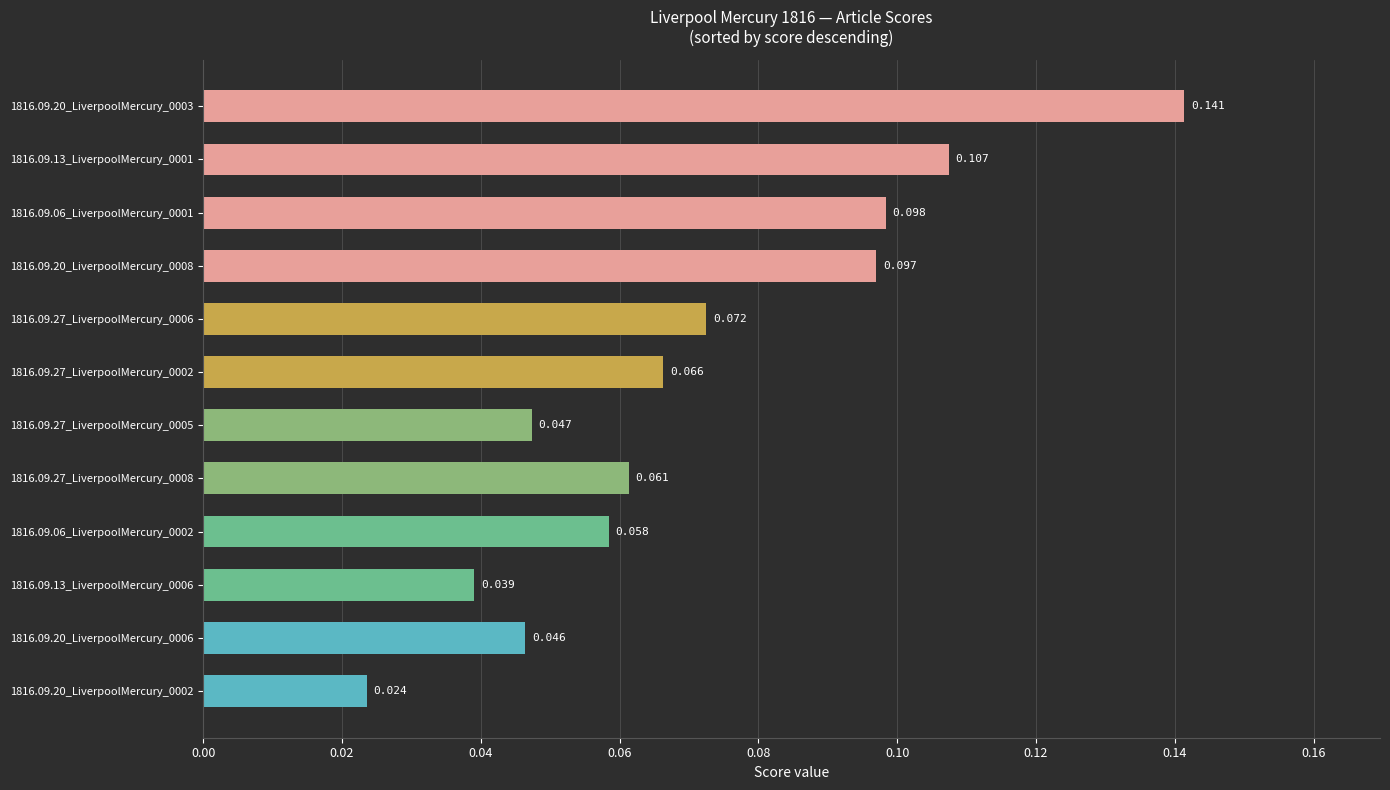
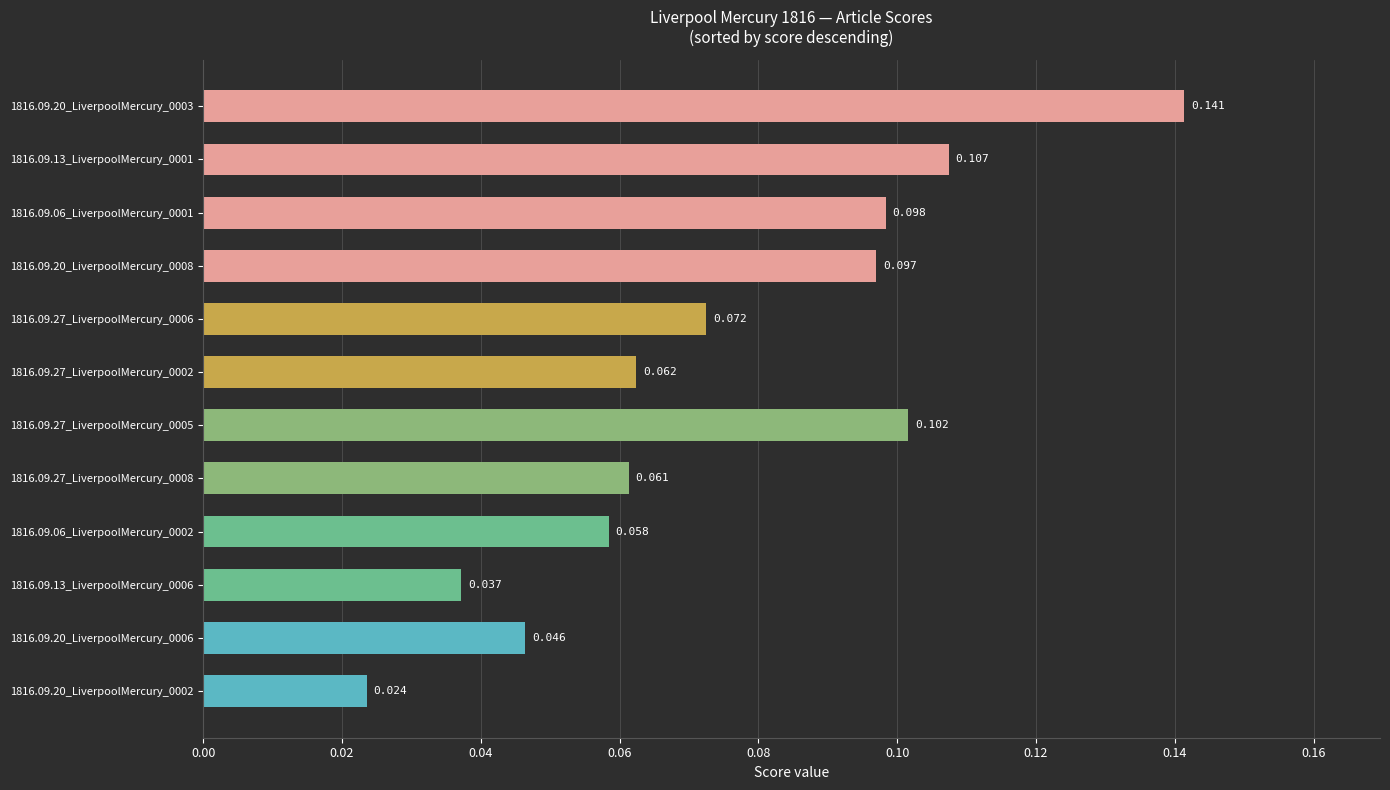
1816.09.27_LiverpoolMercury_0002: 0.066 -> 0.062
1816.09.27_LiverpoolMercury_0005: 0.047 -> 0.102
1816.09.13_LiverpoolMercury_0006: 0.039 -> 0.037
